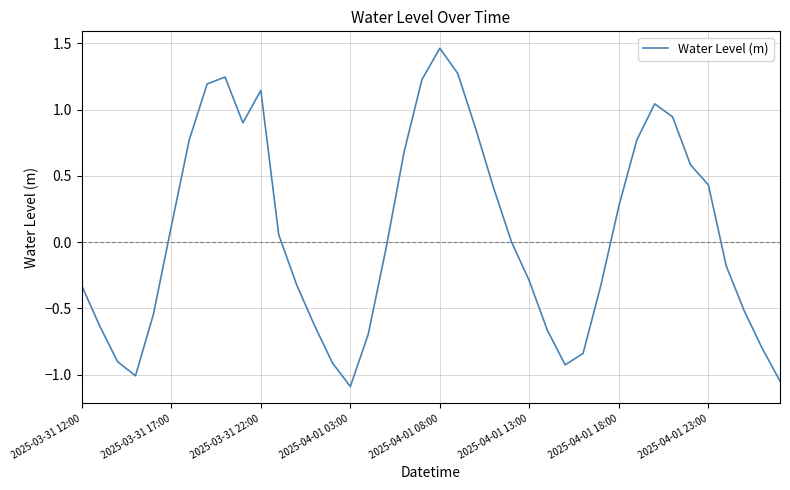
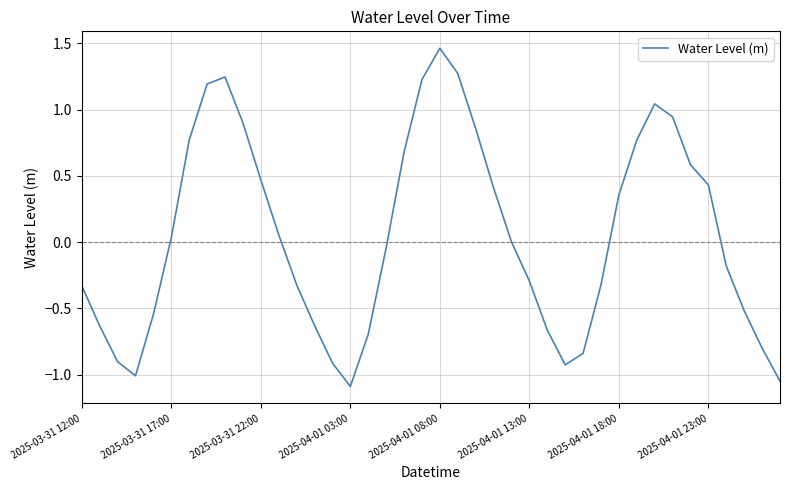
2025-03-31 17:00: 0.12 -> 0.03
2025-03-31 22:00: 1.15 -> 0.47
2025-04-01 18:00: 0.27 -> 0.36
